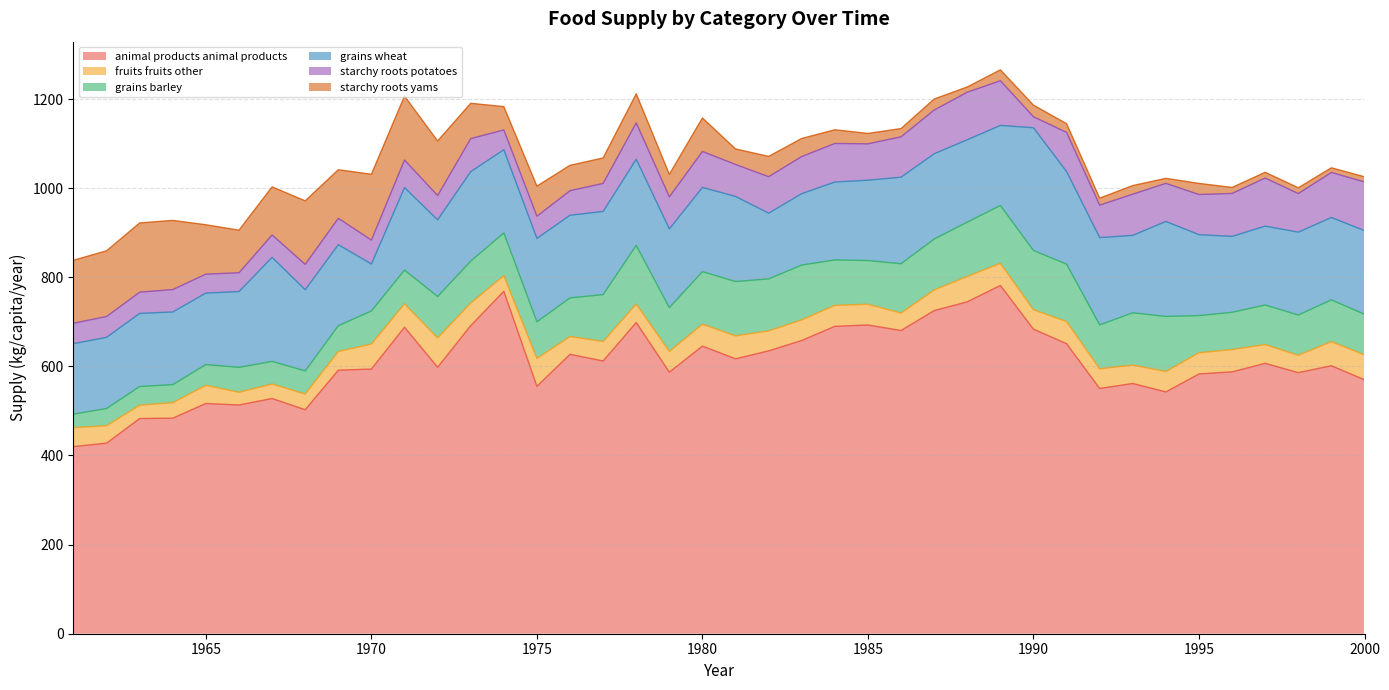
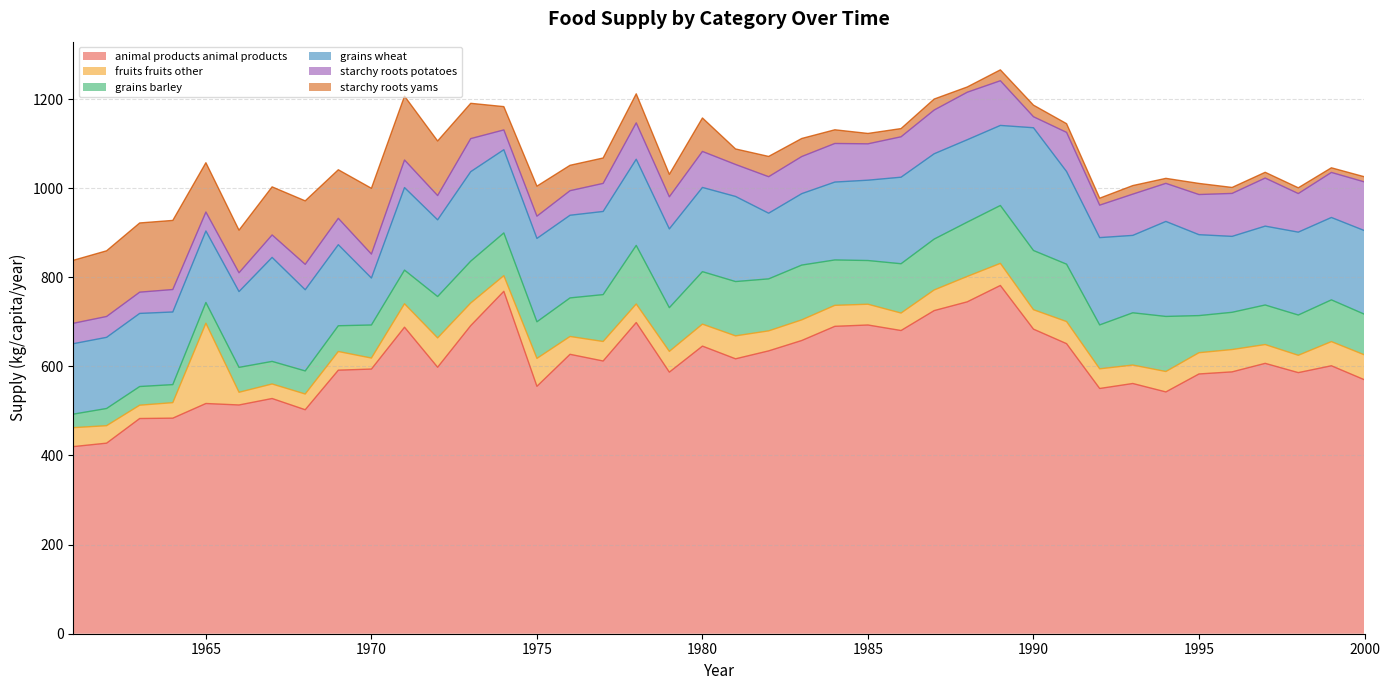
fruits fruits other, 1965: 40 -> 180
fruits fruits other, 1970: 60 -> 20
